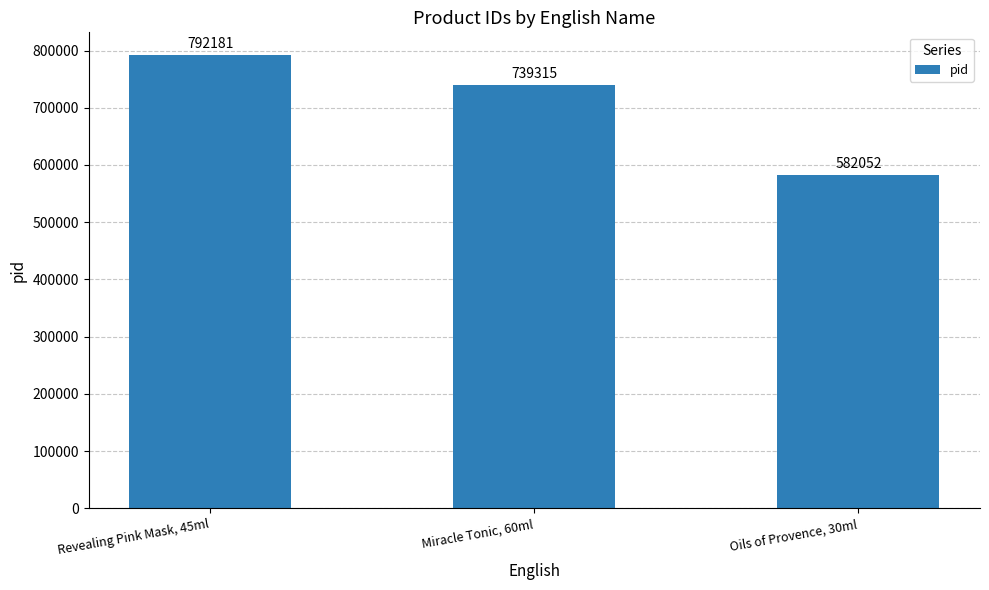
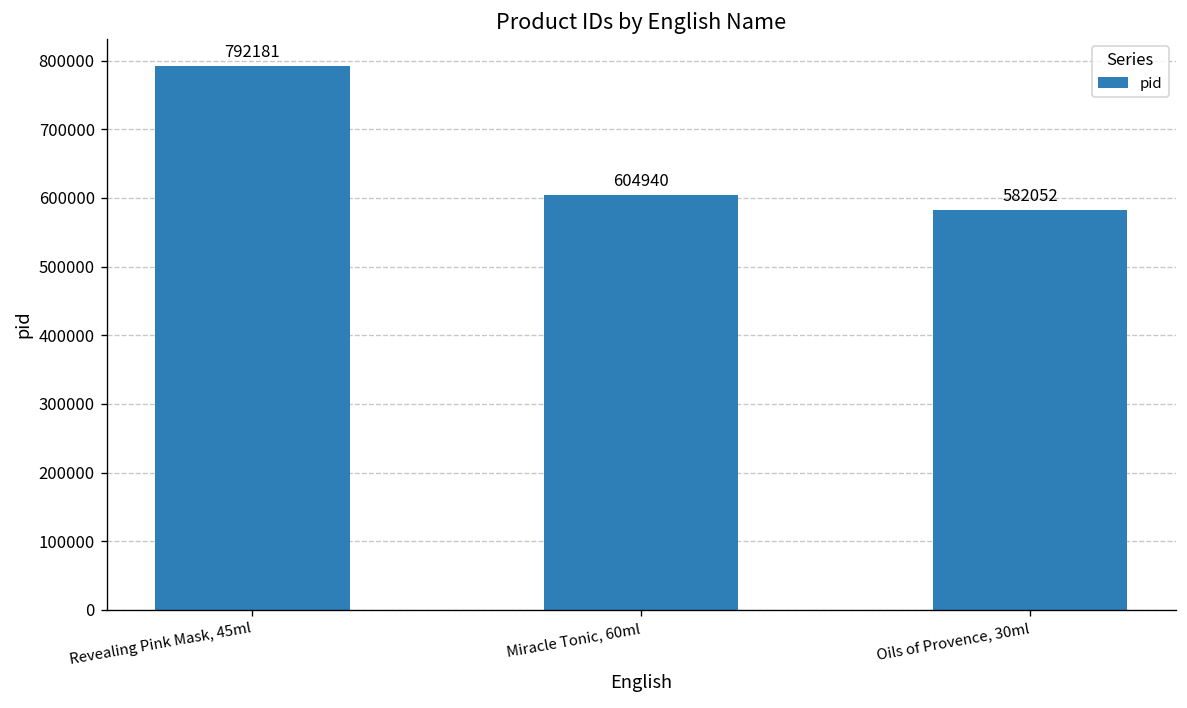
Miracle Tonic, 60ml: 739315 -> 604940
